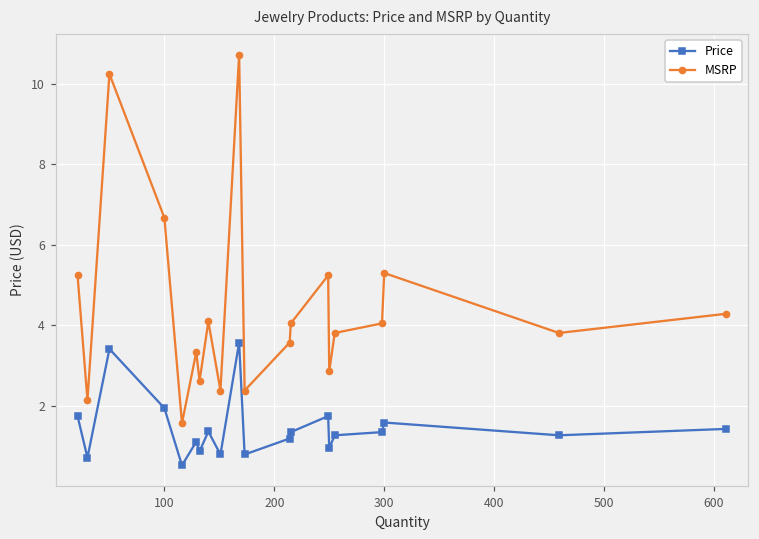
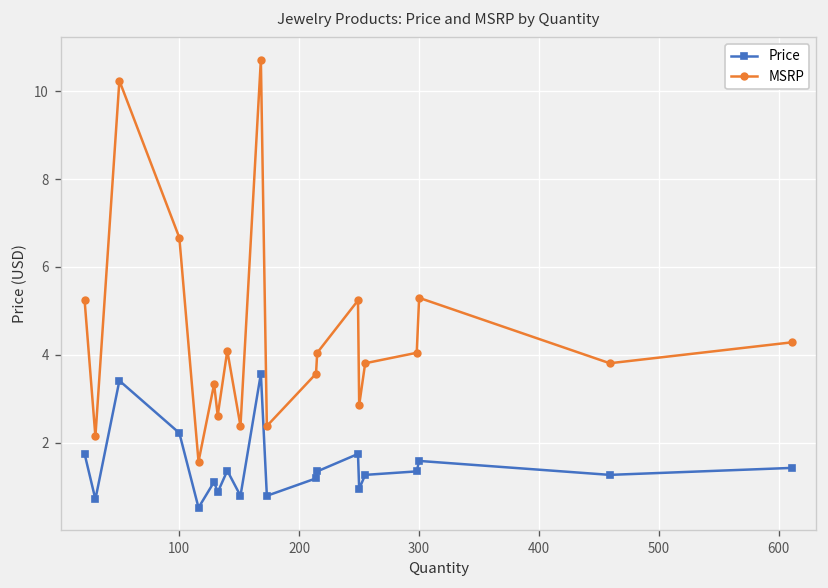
Price, 100: 1.9 -> 2.2
